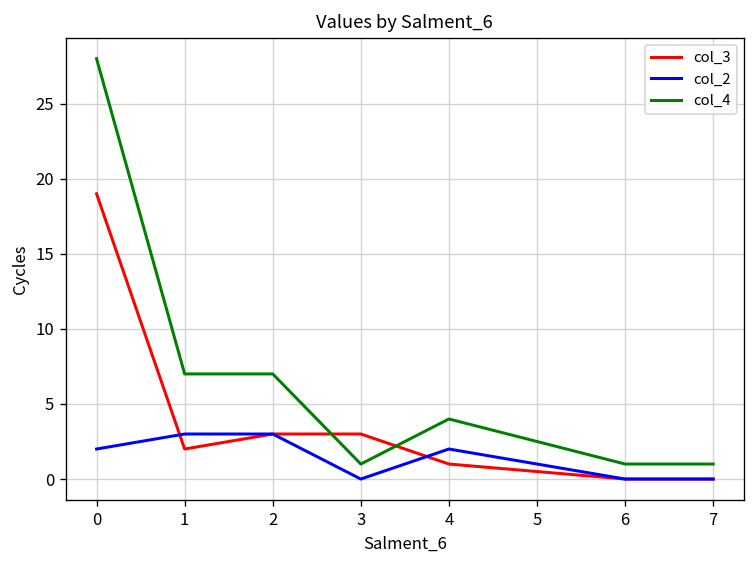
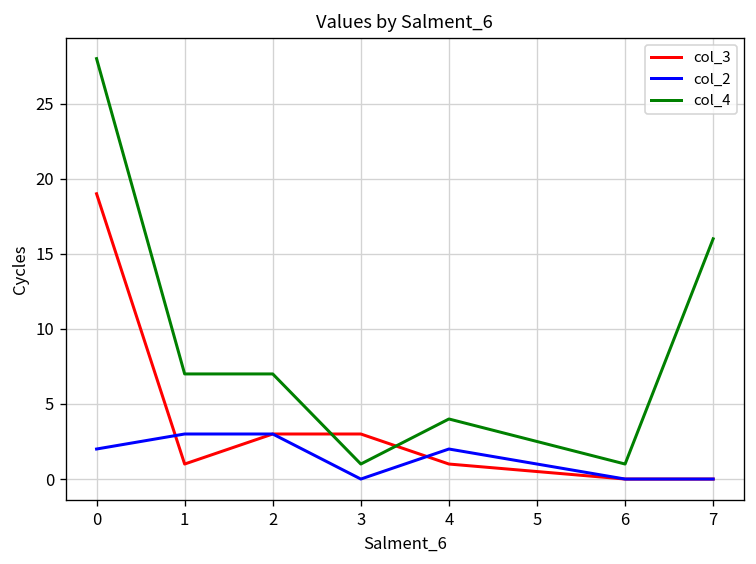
col_3, 1: 2 -> 1
col_4, 7: 1 -> 16
